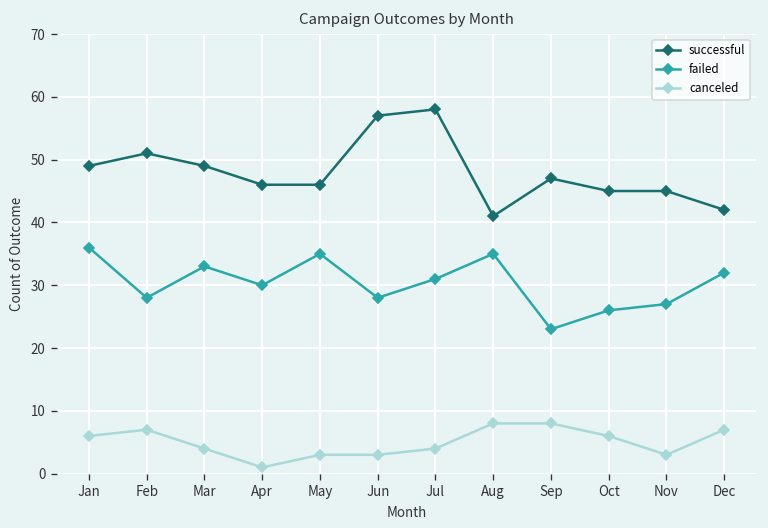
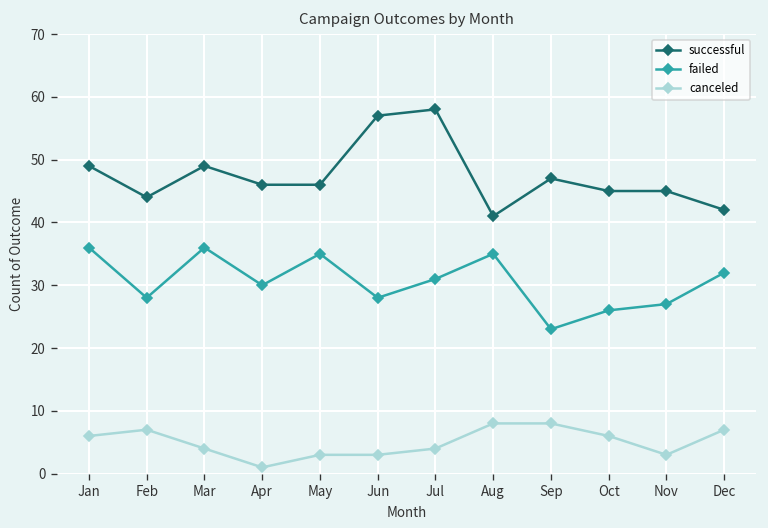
successful, Feb: 51 -> 44
failed, Mar: 33 -> 36
